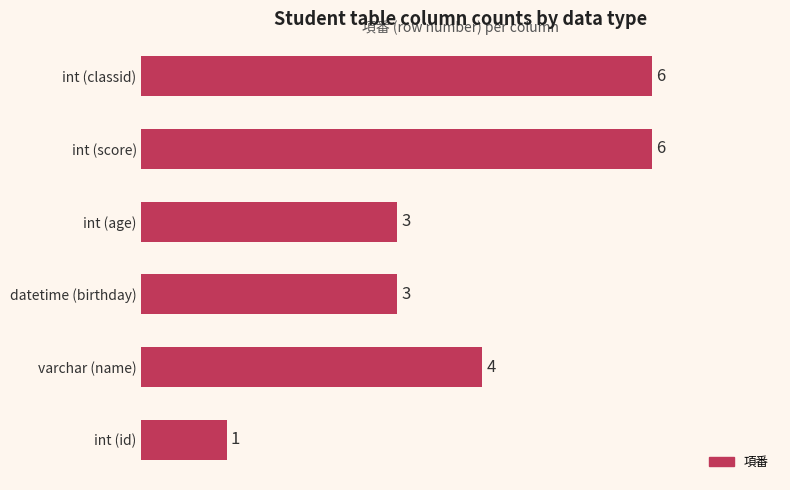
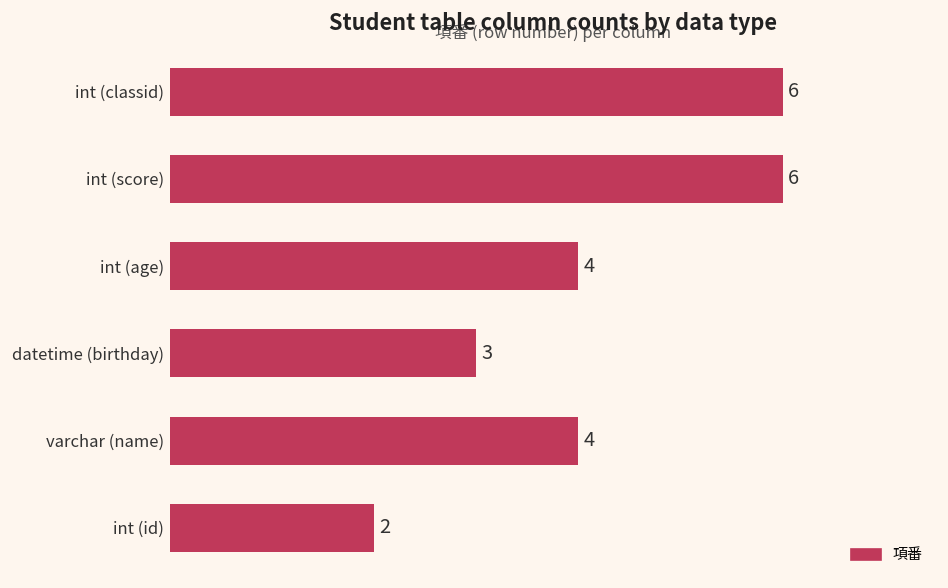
int (age): 3 -> 4
int (id): 1 -> 2
